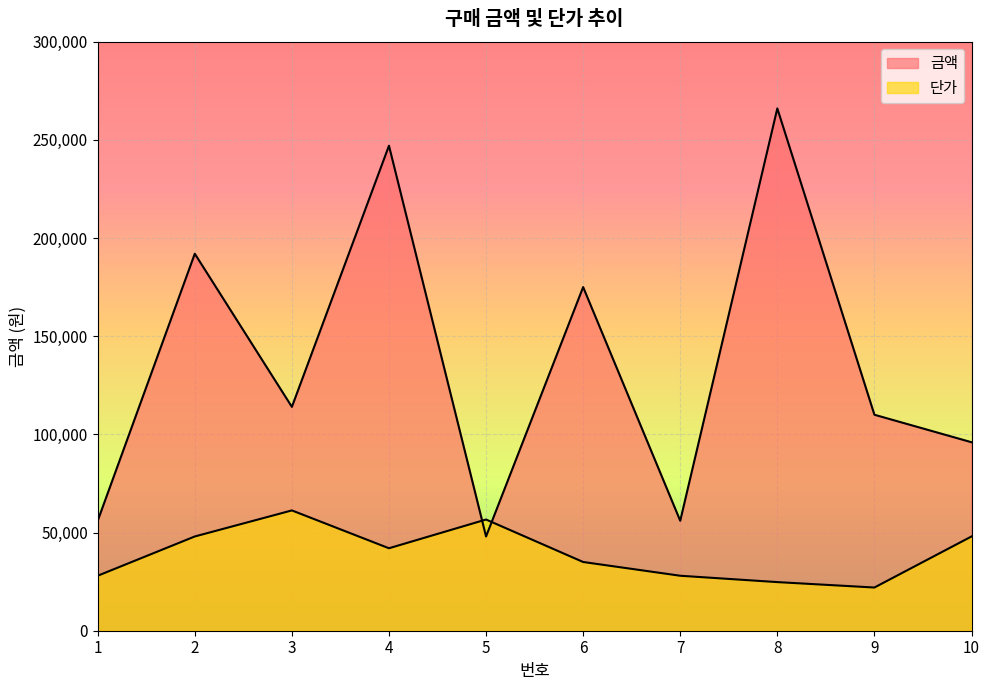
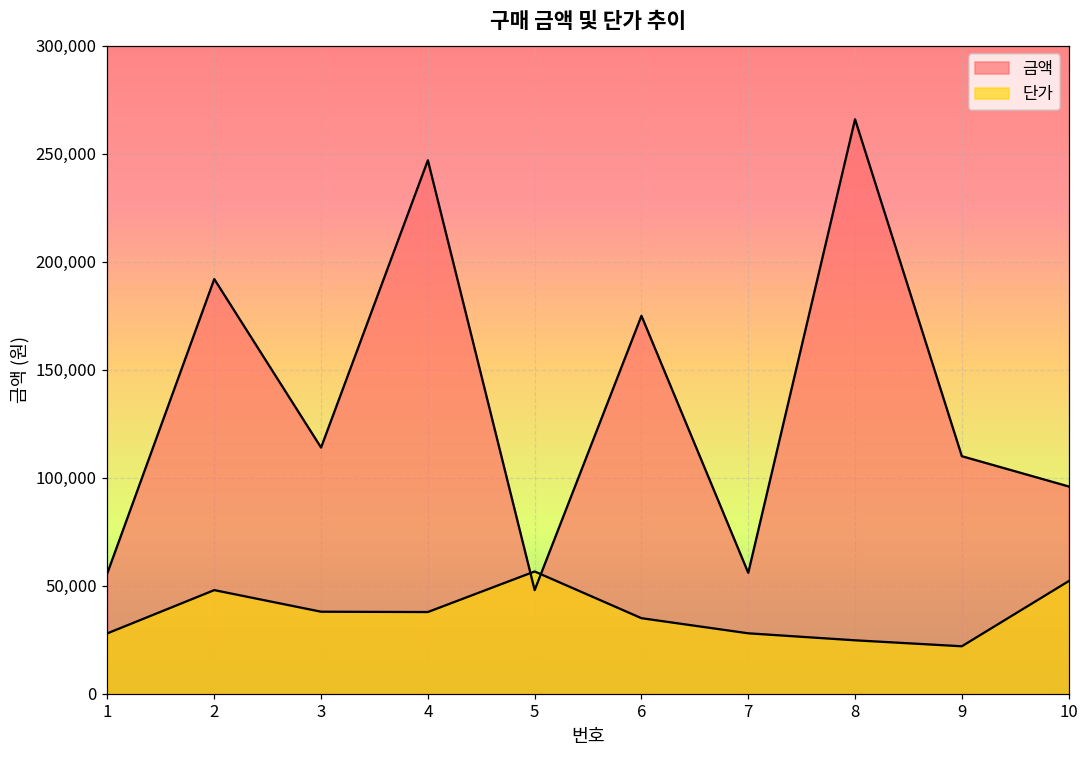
단가, 3: 61,000 -> 38,000
단가, 4: 42,000 -> 38,000
단가, 10: 48,000 -> 52,000
